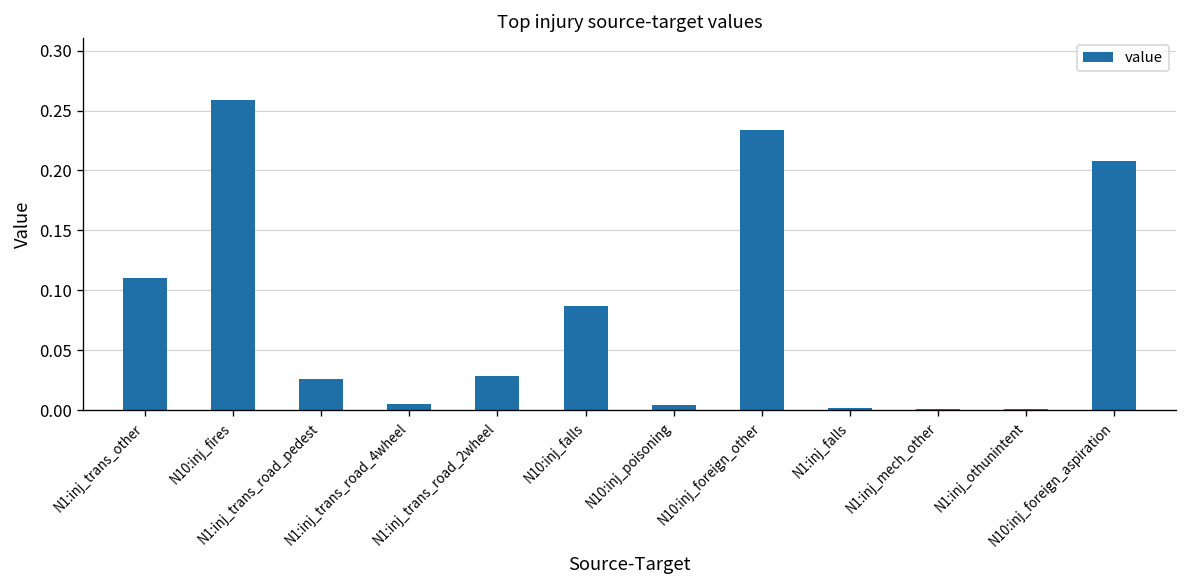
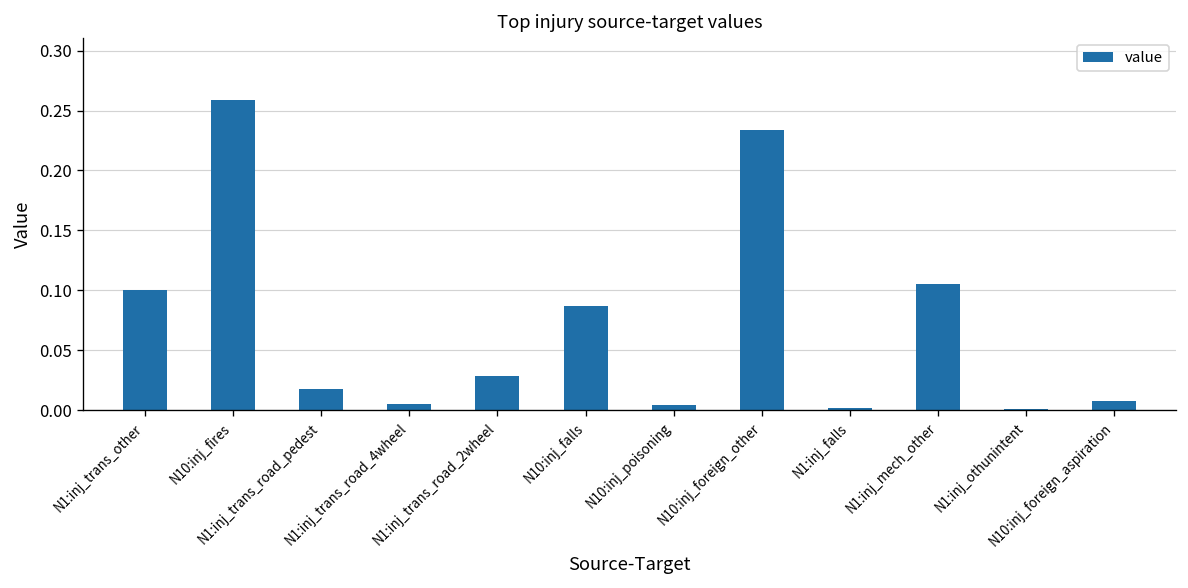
N1:inj_trans_other: 0.11 -> 0.10
N1:inj_trans_road_pedest: 0.03 -> 0.02
N1:inj_mech_other: 0.00 -> 0.11
N10:inj_foreign_aspiration: 0.21 -> 0.01
